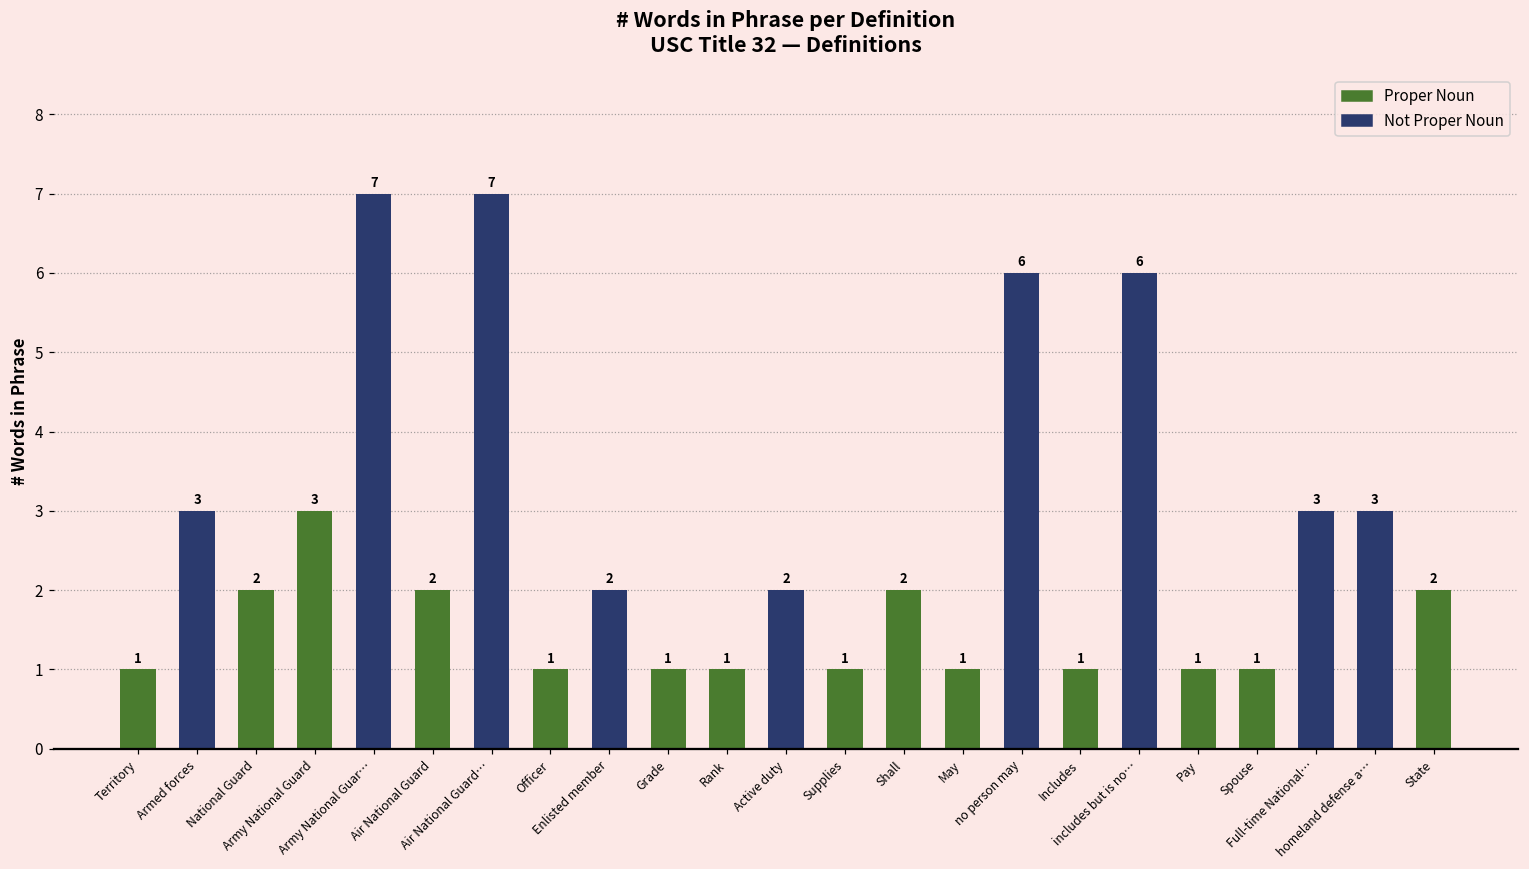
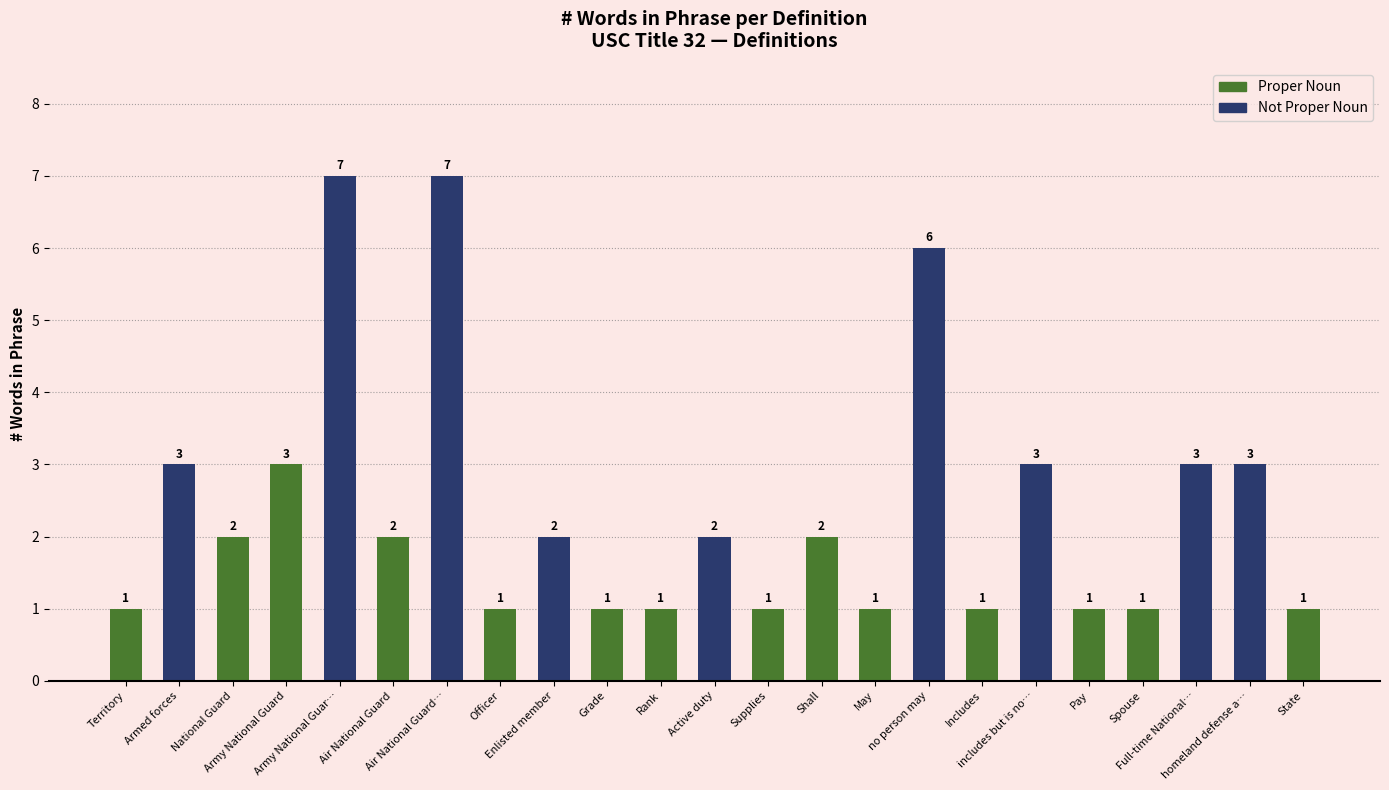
Not Proper Noun, includes but is no…: 6 -> 3
Proper Noun, State: 2 -> 1
